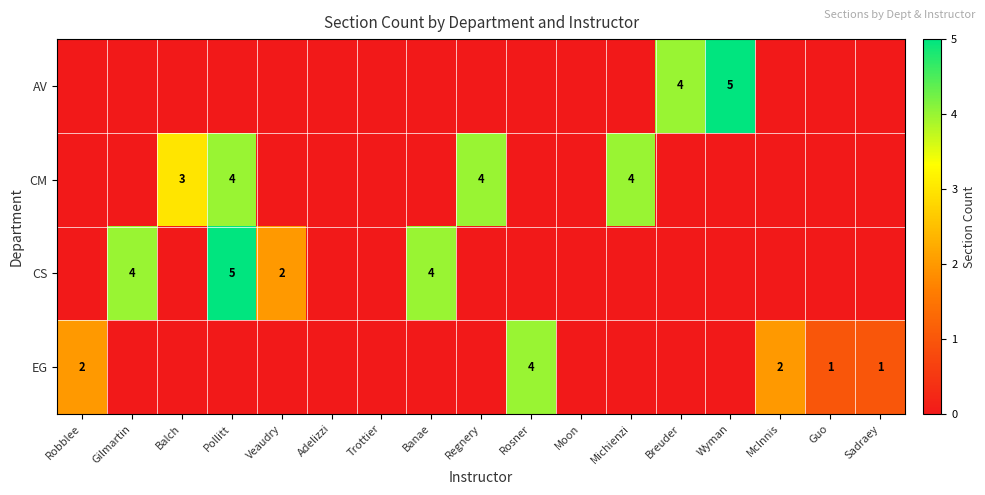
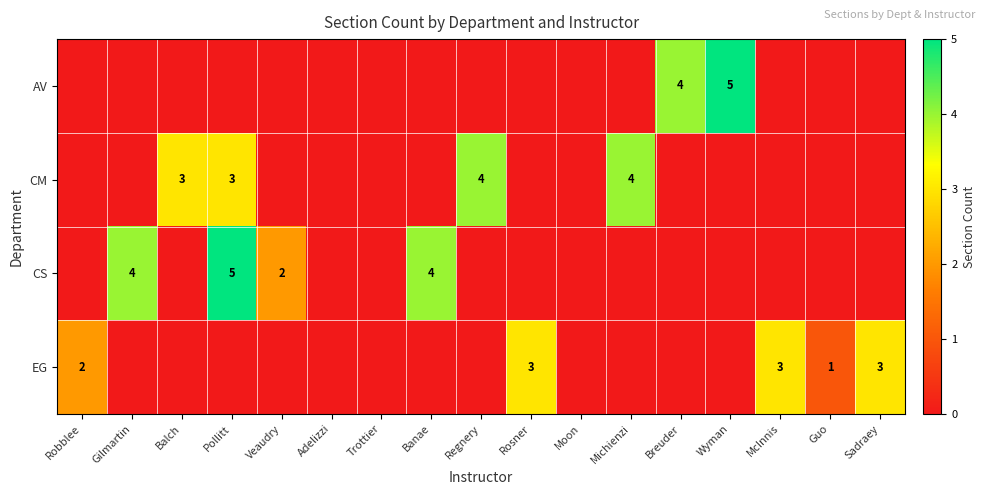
CM, Pollitt: 4 -> 3
EG, Rosner: 4 -> 3
EG, McInnis: 2 -> 3
EG, Sadraey: 1 -> 3
